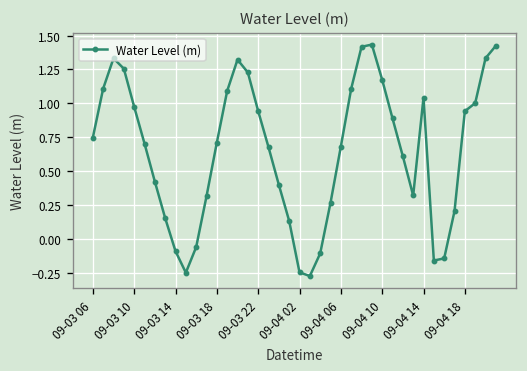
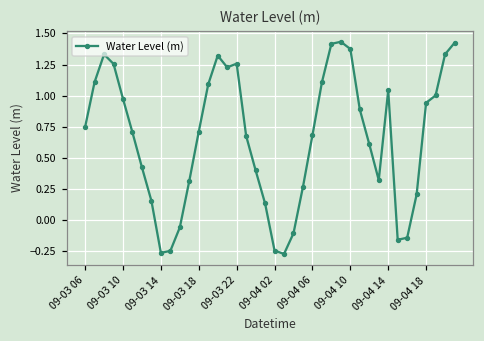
09-03 14: -0.09 -> -0.26
09-03 22: 0.94 -> 1.26
09-04 10: 1.17 -> 1.38
